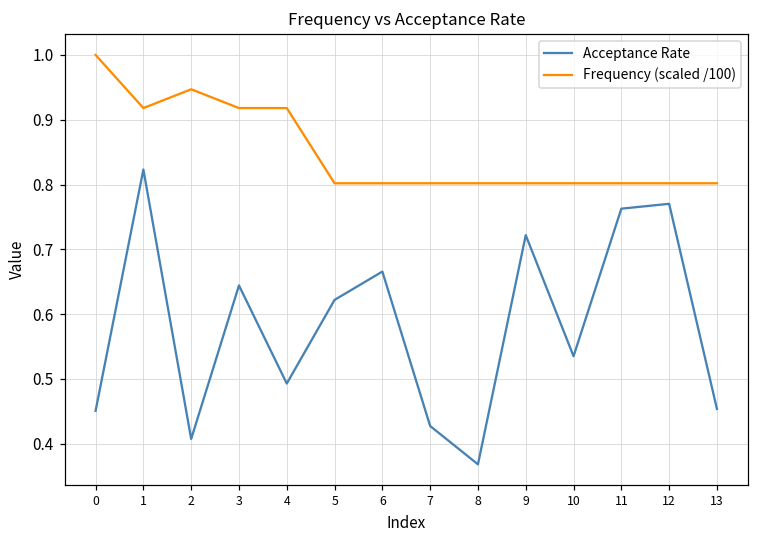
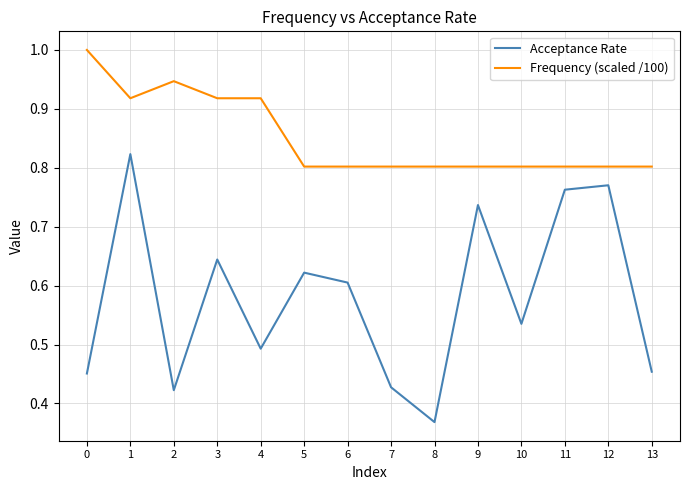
Acceptance Rate, 2: 0.41 -> 0.42
Acceptance Rate, 6: 0.67 -> 0.61
Acceptance Rate, 9: 0.72 -> 0.74
